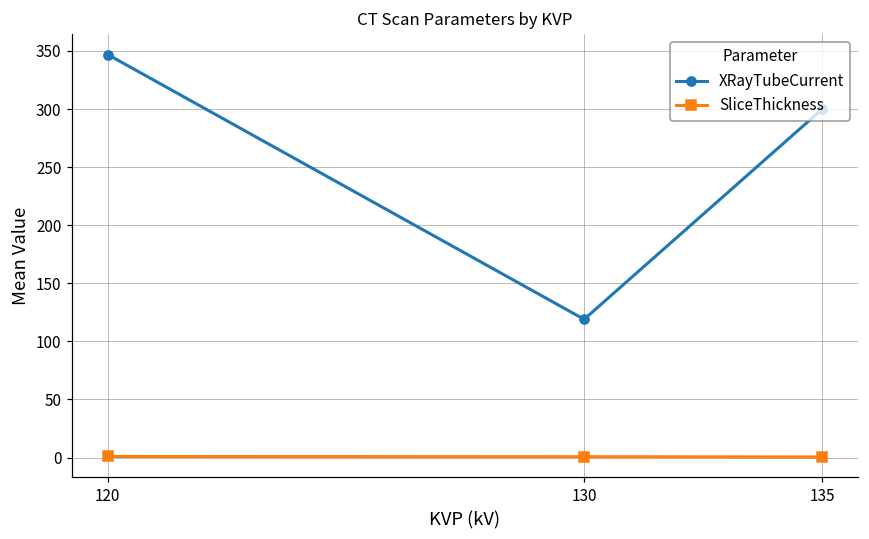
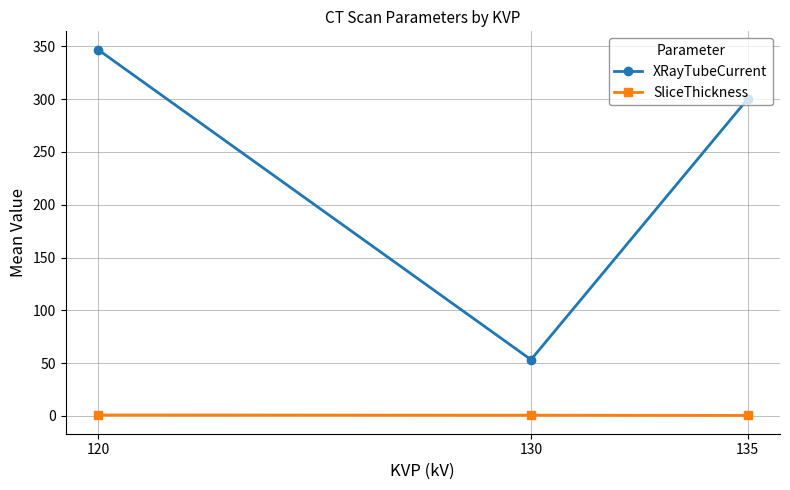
XRayTubeCurrent, 130: 119 -> 53
